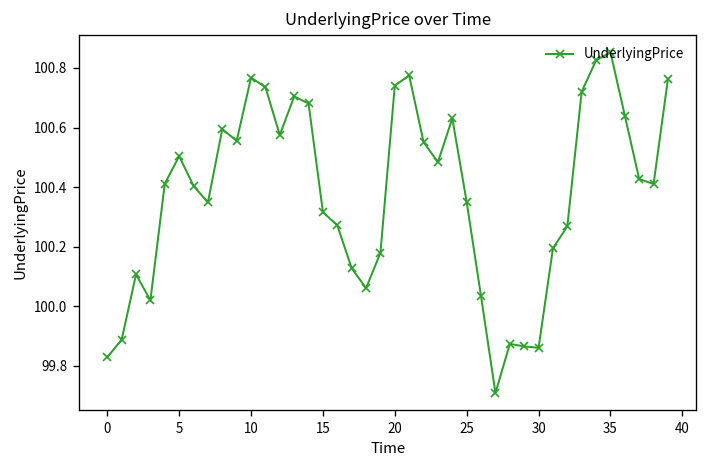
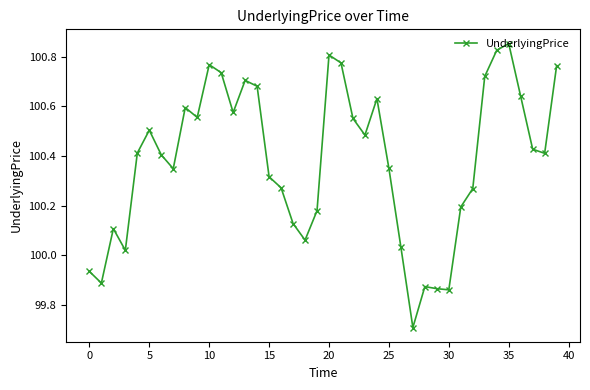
0: 99.83 -> 99.93
20: 100.74 -> 100.81
